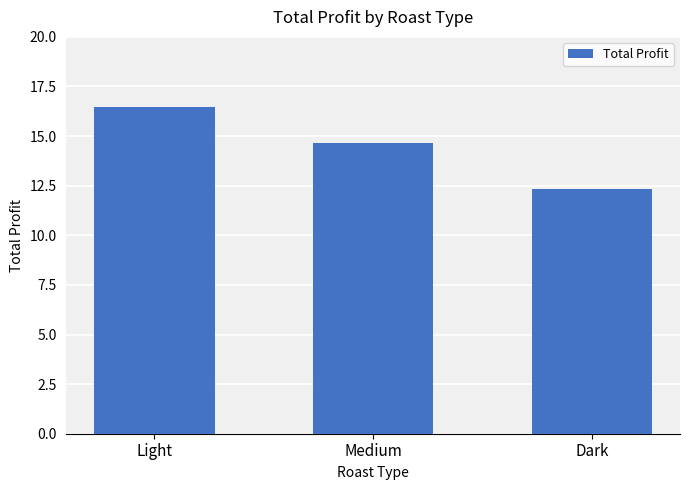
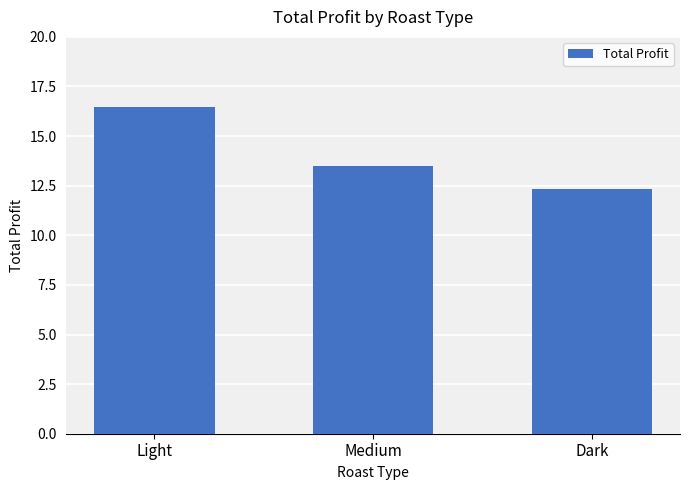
Medium: 14.6 -> 13.5
